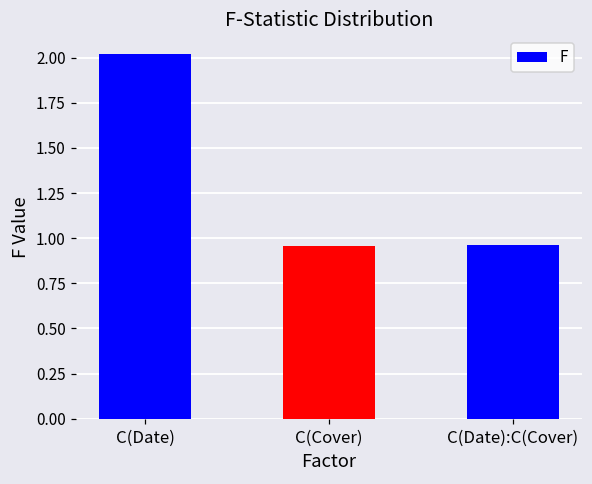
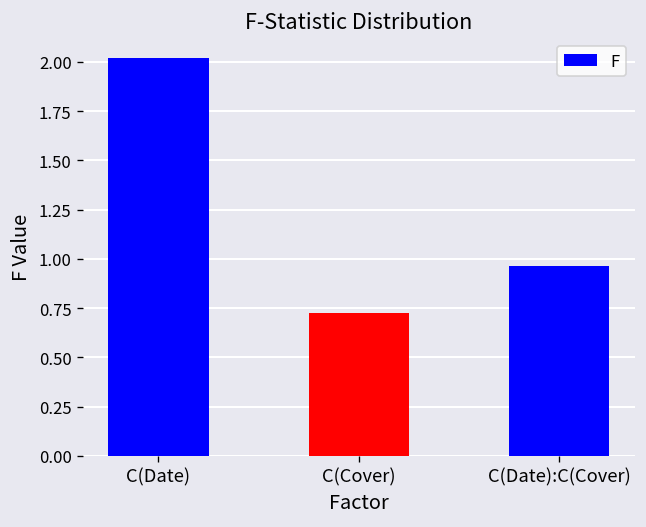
C(Cover): 0.96 -> 0.72
